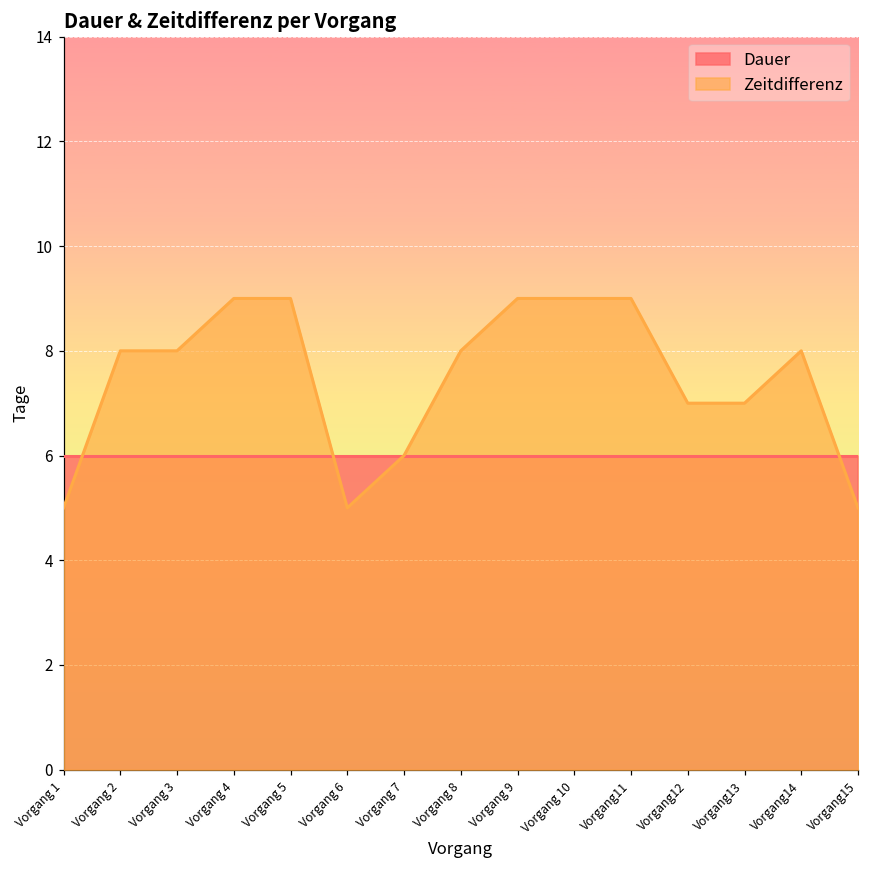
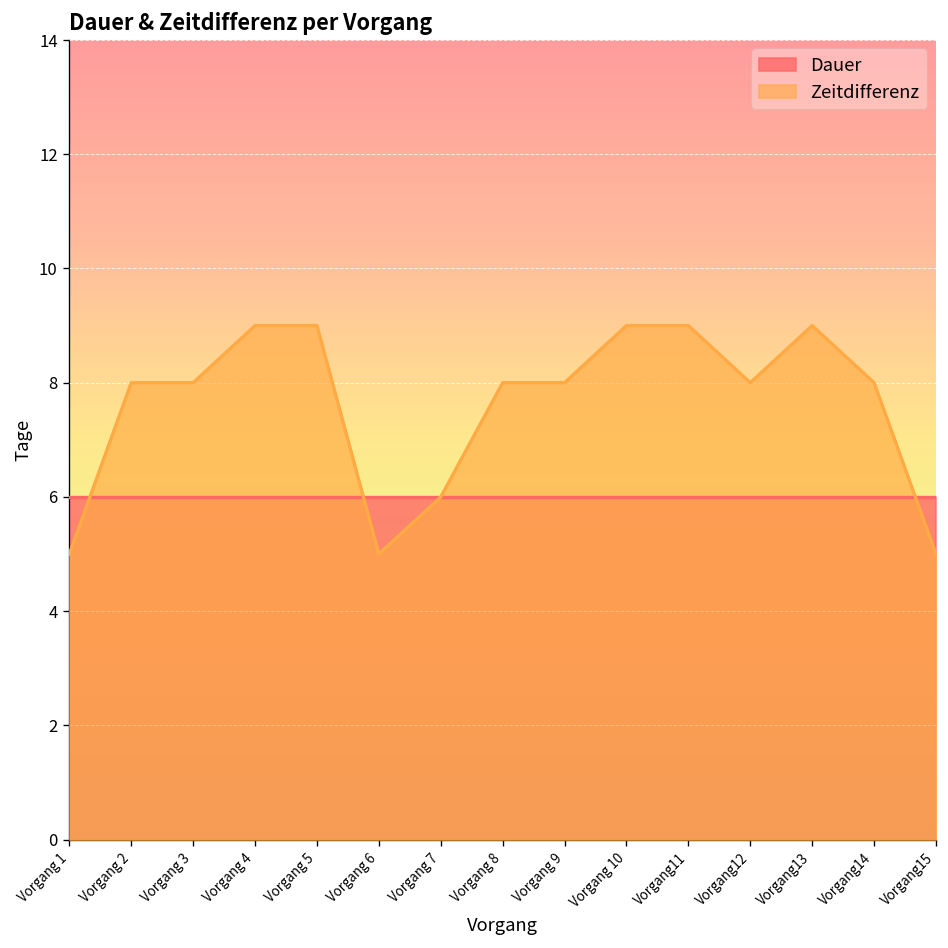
Zeitdifferenz, Vorgang 9: 9 -> 8
Zeitdifferenz, Vorgang12: 7 -> 8
Zeitdifferenz, Vorgang13: 7 -> 9
